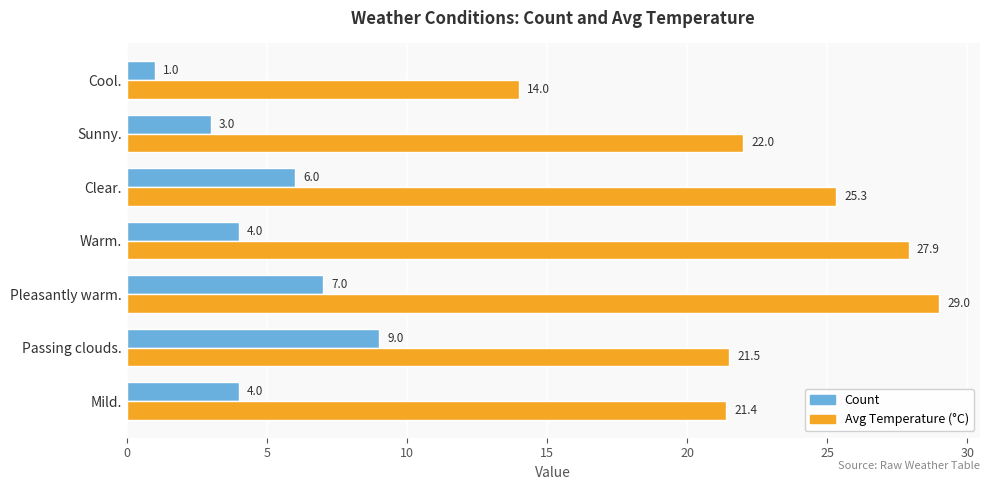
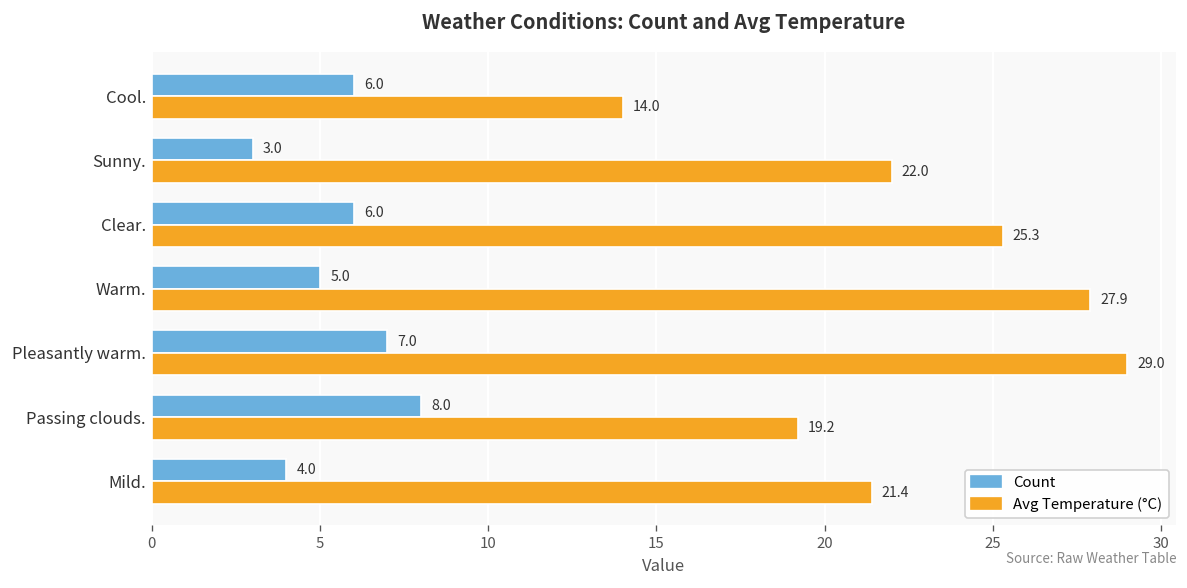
Count, Cool.: 1.0 -> 6.0
Count, Warm.: 4.0 -> 5.0
Count, Passing clouds.: 9.0 -> 8.0
Avg Temperature (°C), Passing clouds.: 21.5 -> 19.2
